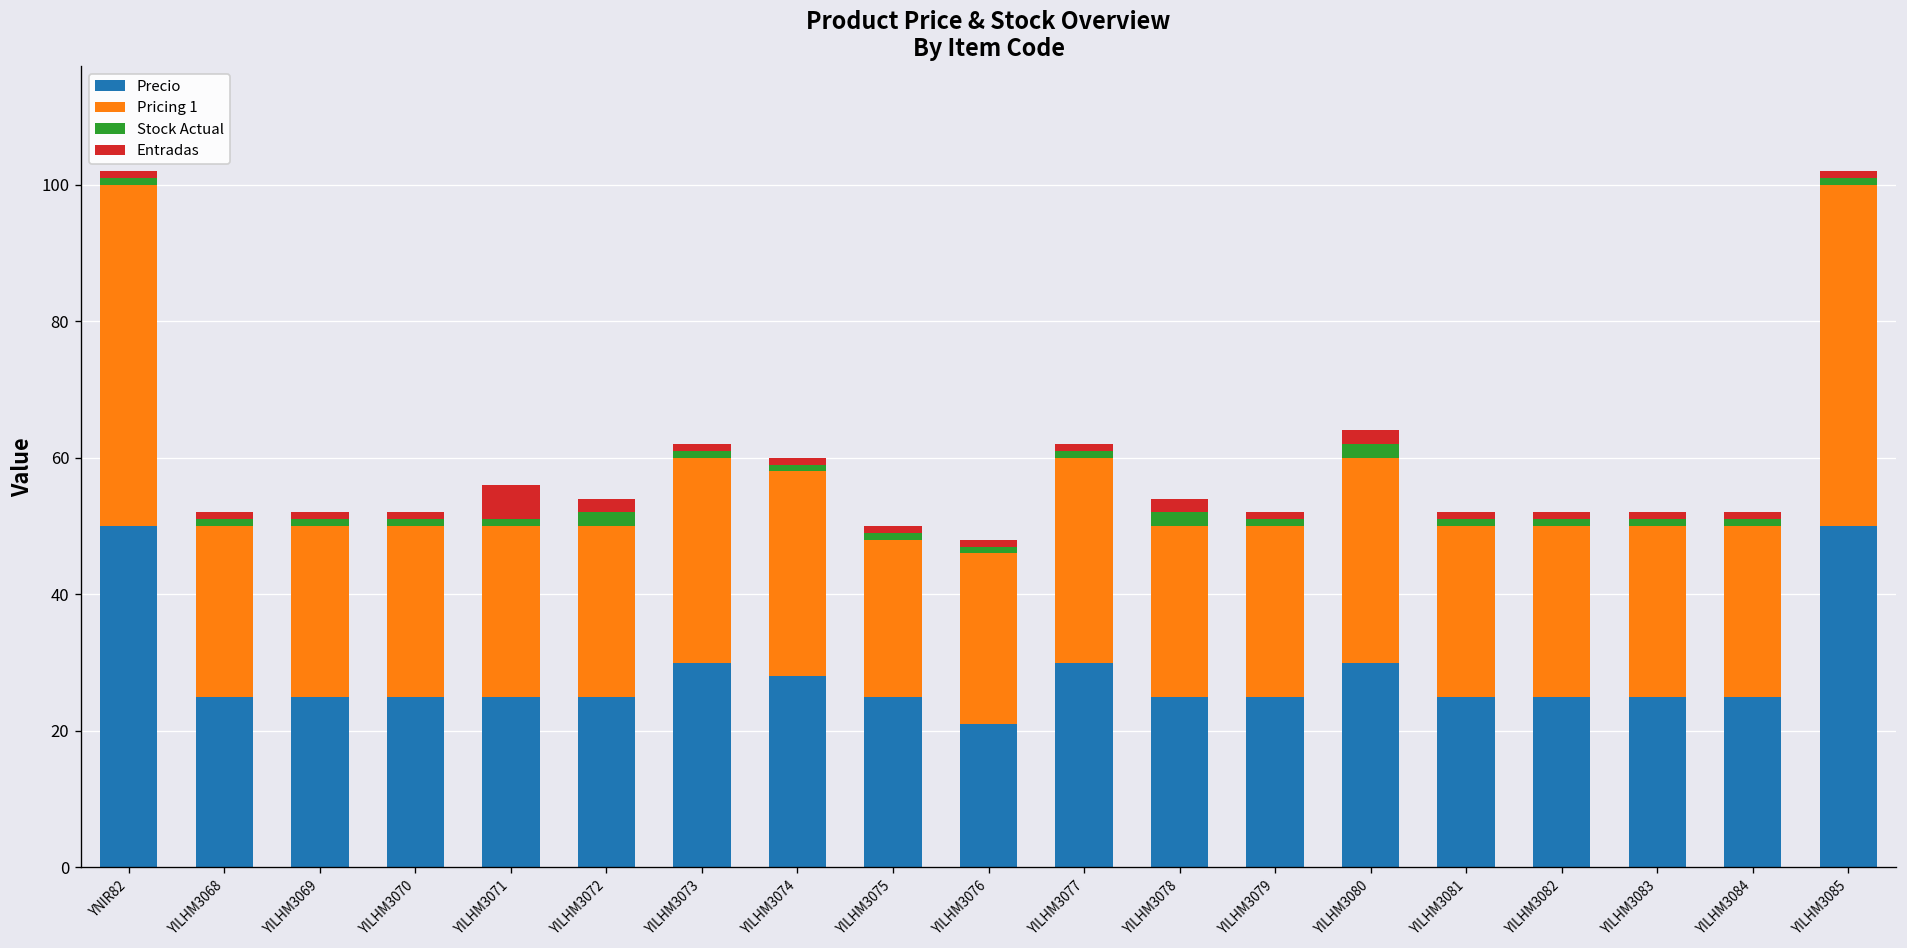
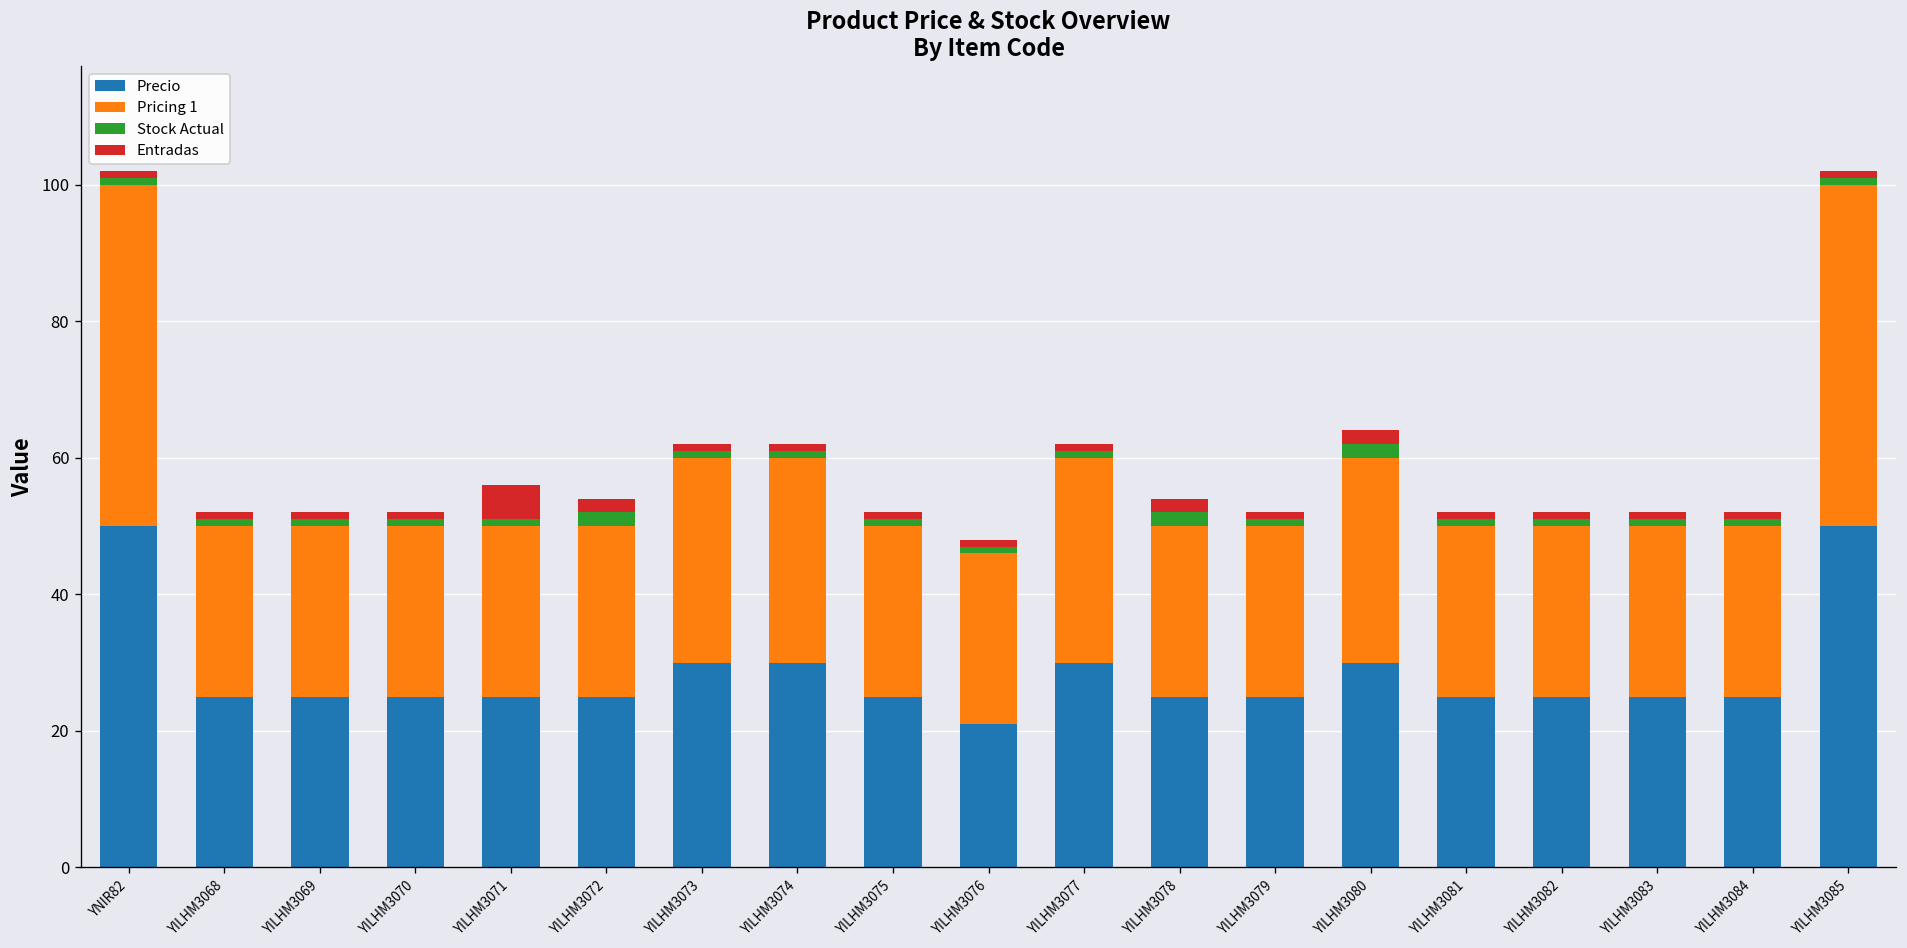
Precio, YILHM3074: 28 -> 30
Pricing 1, YILHM3075: 23 -> 25
